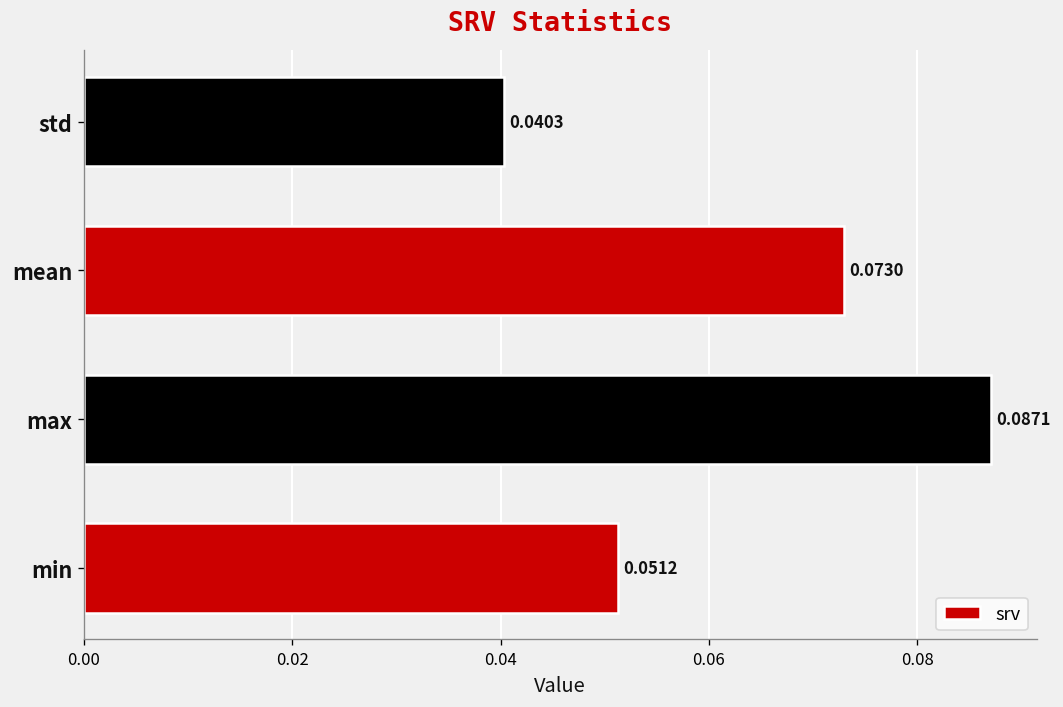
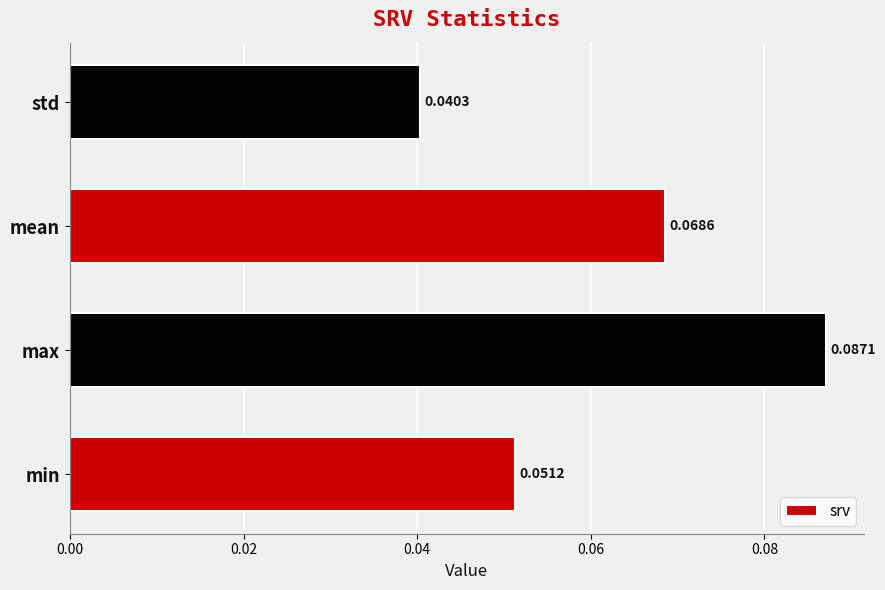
mean: 0.0730 -> 0.0686
